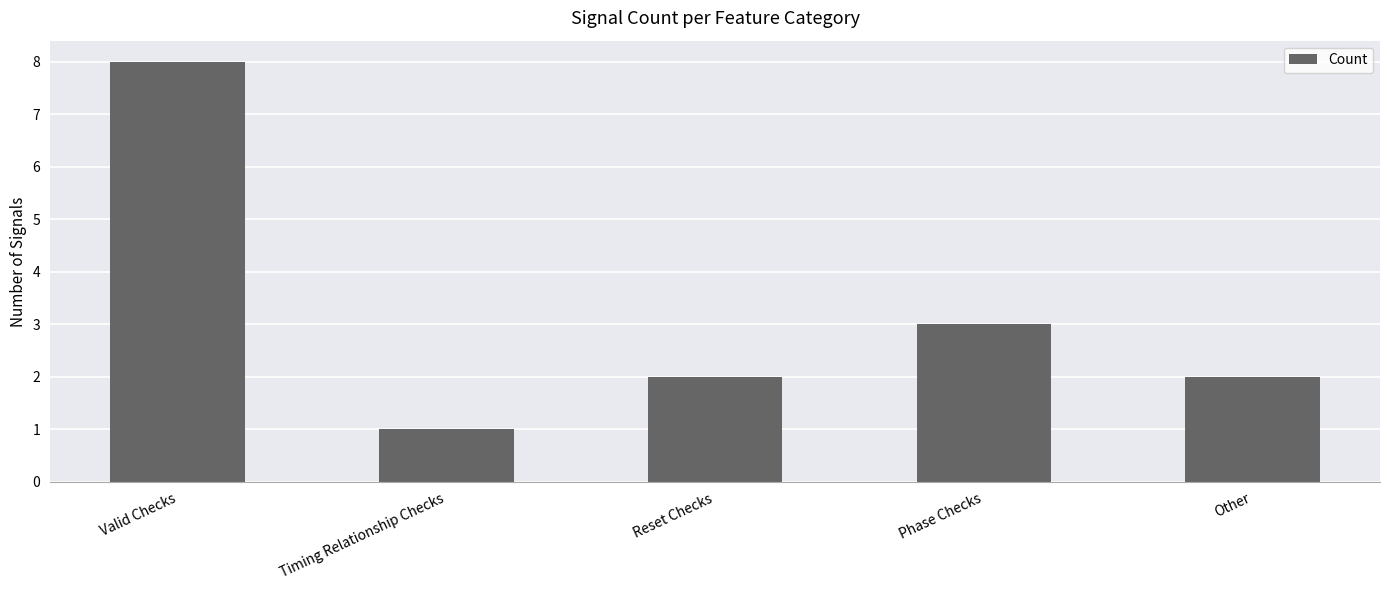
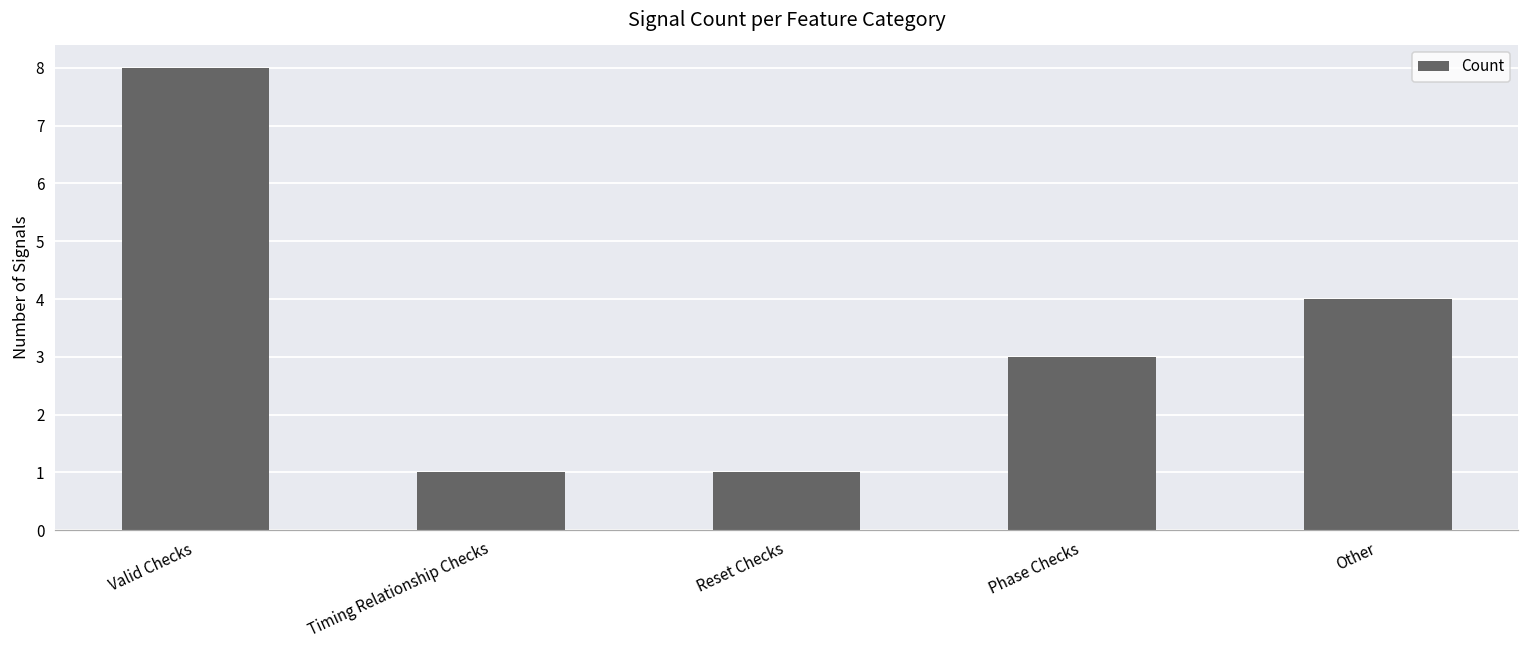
Reset Checks: 2 -> 1
Other: 2 -> 4
